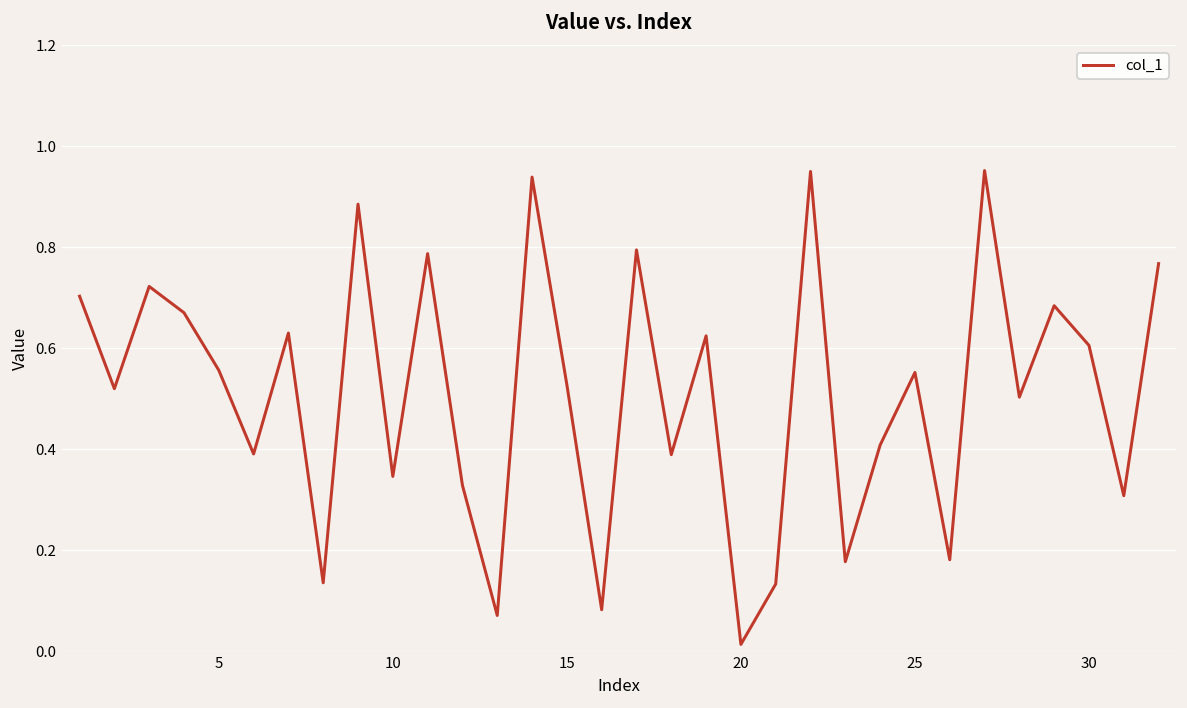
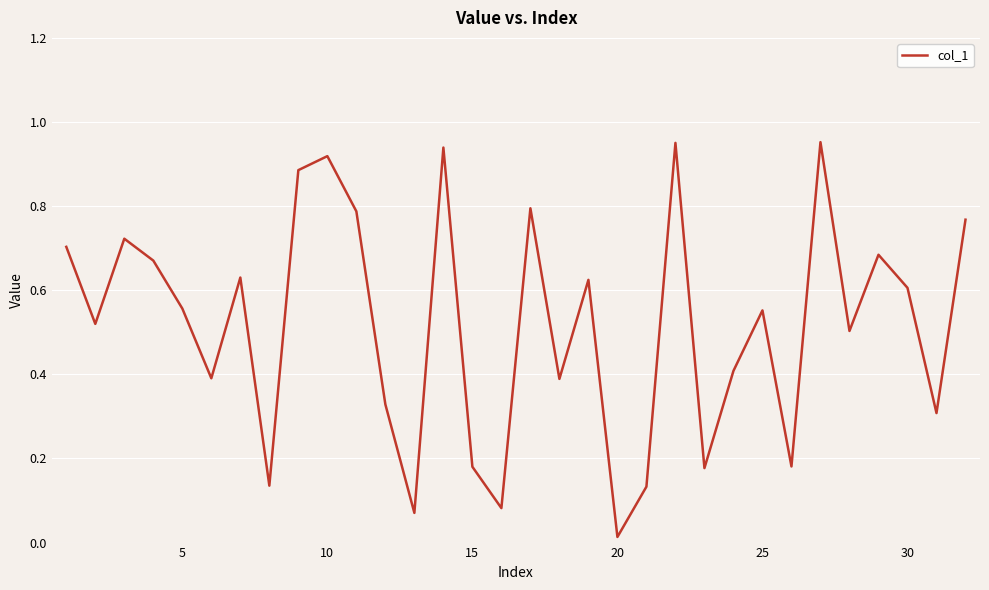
10: 0.35 -> 0.92
15: 0.53 -> 0.18
